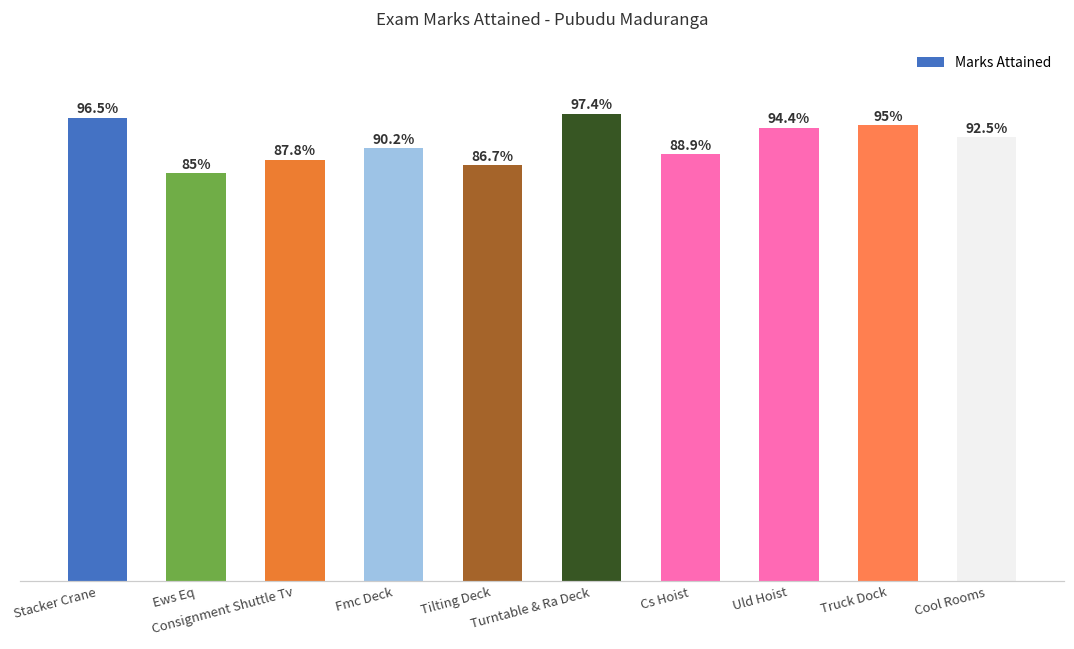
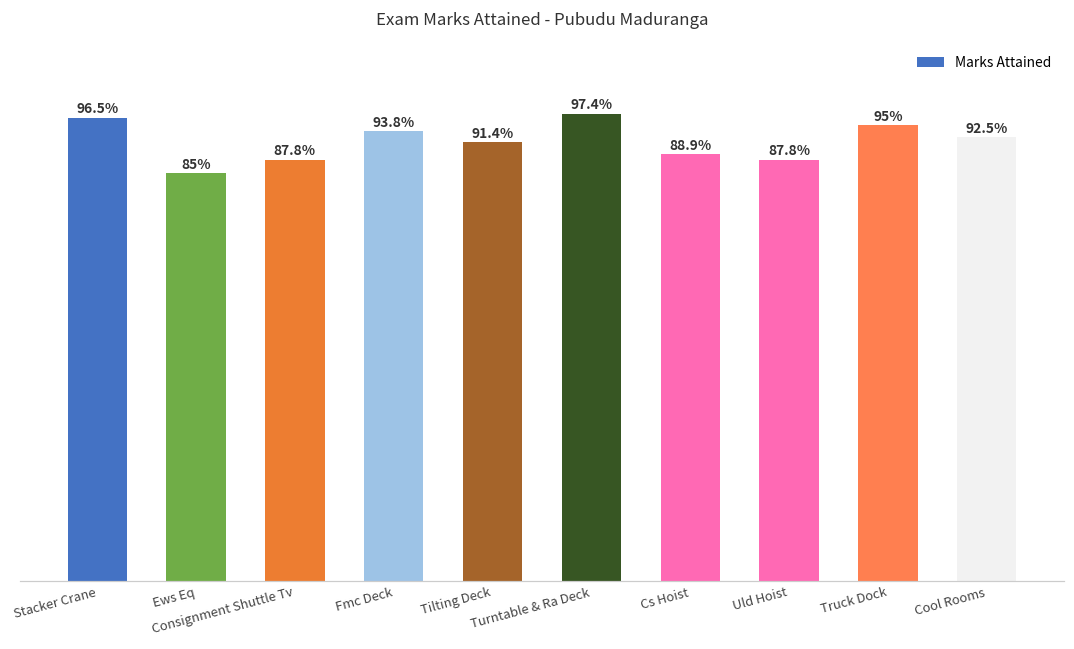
Fmc Deck: 90.2% -> 93.8%
Tilting Deck: 86.7% -> 91.4%
Uld Hoist: 94.4% -> 87.8%
